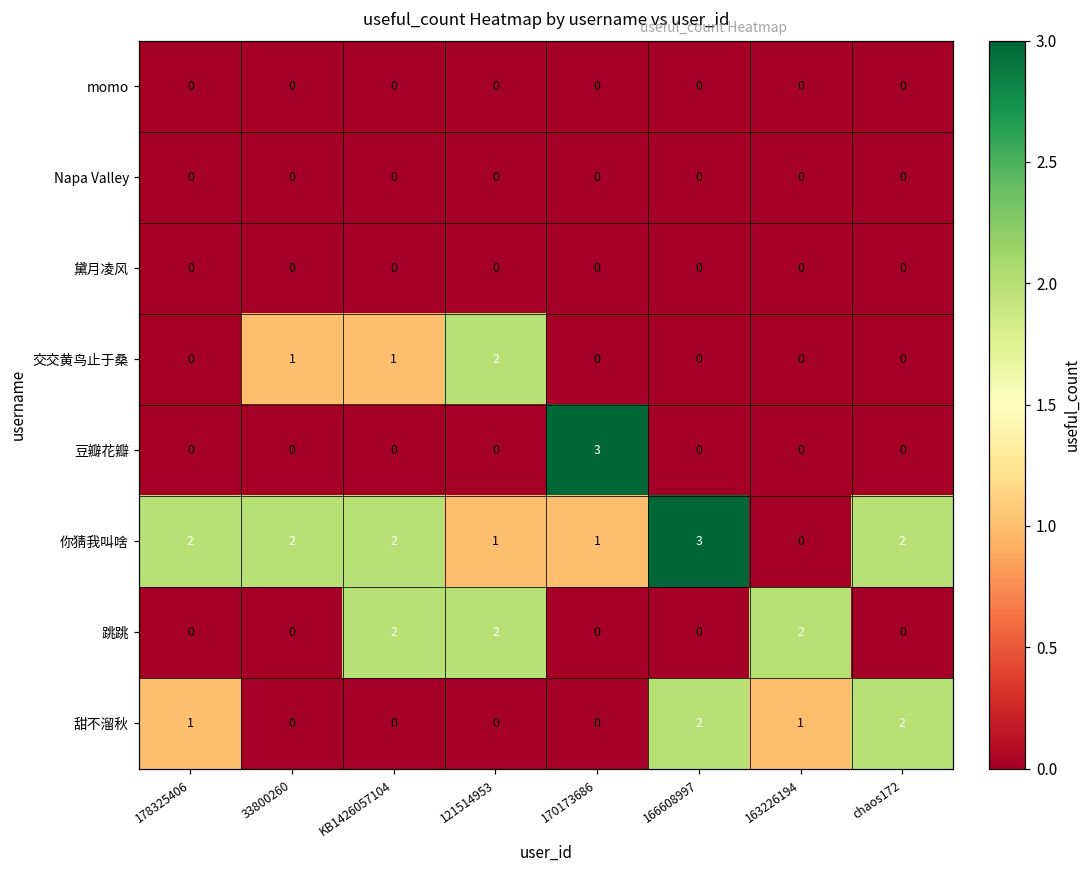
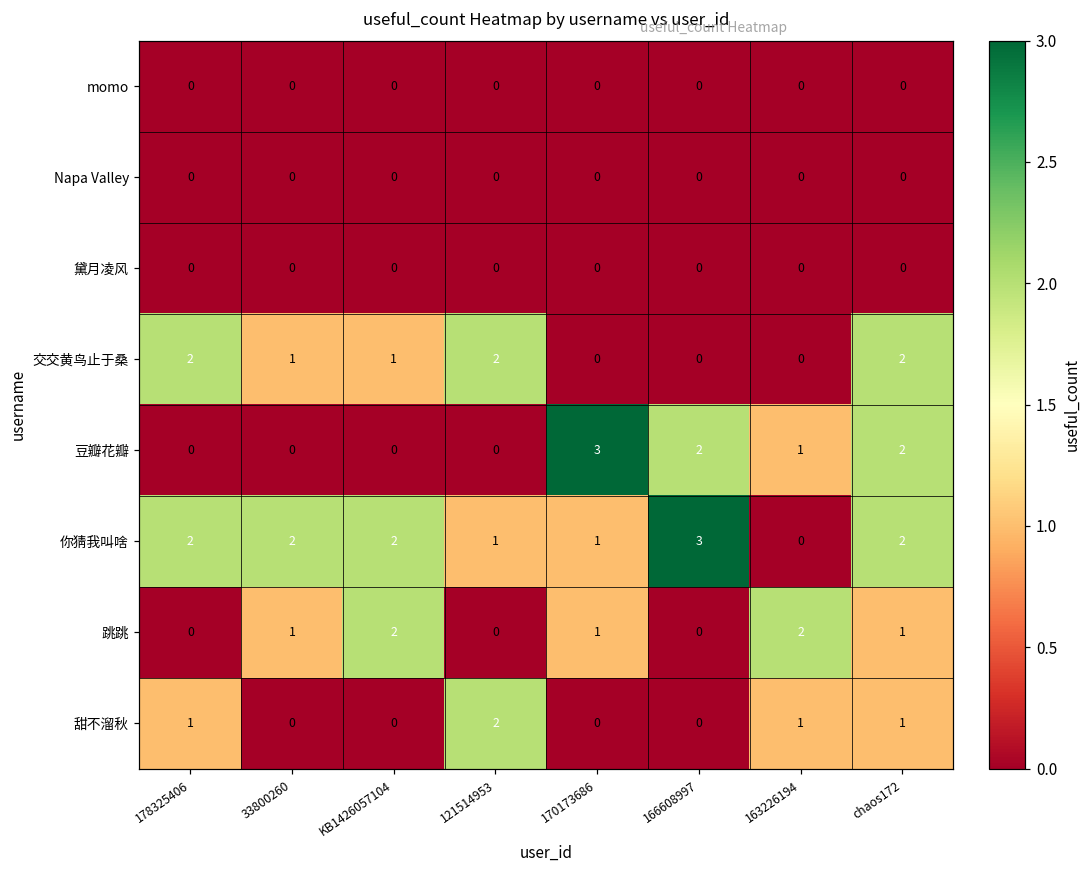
交交黄鸟止于桑, 178325406: 0 -> 2
交交黄鸟止于桑, chaos172: 0 -> 2
豆瓣花瓣, 166608997: 0 -> 2
豆瓣花瓣, 163226194: 0 -> 1
豆瓣花瓣, chaos172: 0 -> 2
跳跳, 33800260: 0 -> 1
跳跳, 121514953: 2 -> 0
跳跳, 170173686: 0 -> 1
跳跳, chaos172: 0 -> 1
甜不溜秋, 121514953: 0 -> 2
甜不溜秋, 166608997: 2 -> 0
甜不溜秋, chaos172: 2 -> 1
